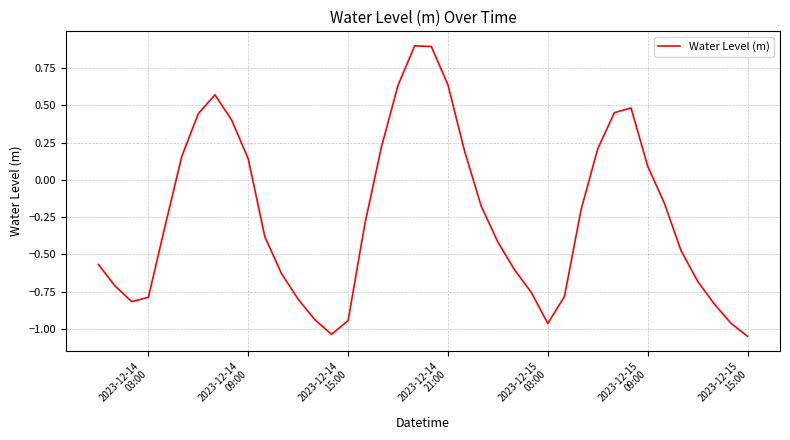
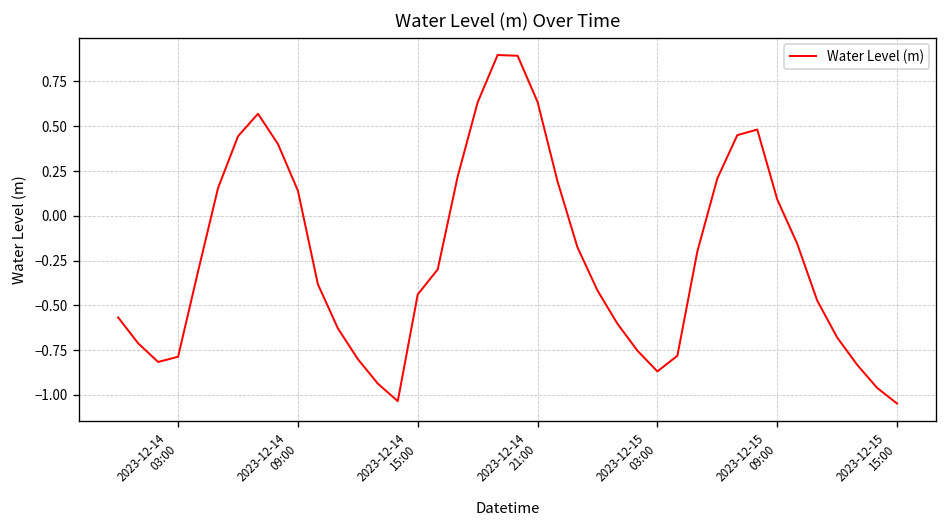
2023-12-14 15:00: -0.94 -> -0.44
2023-12-15 03:00: -0.96 -> -0.87
